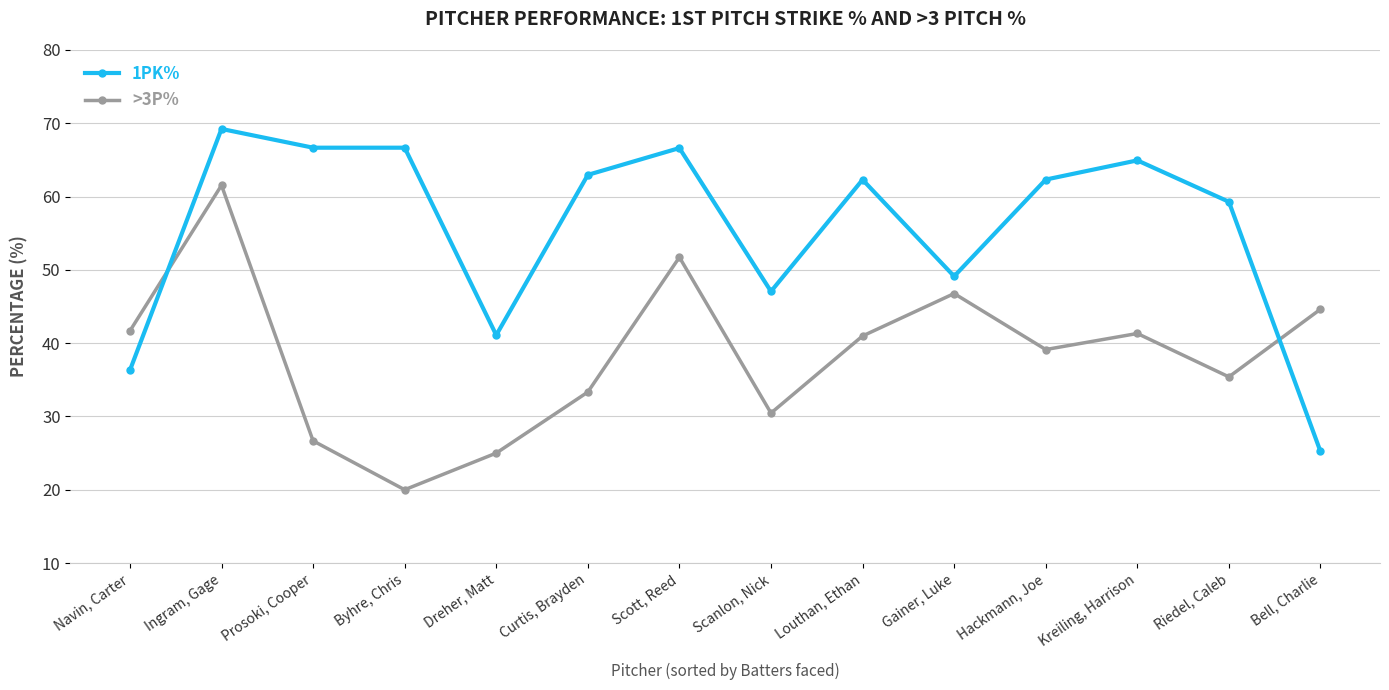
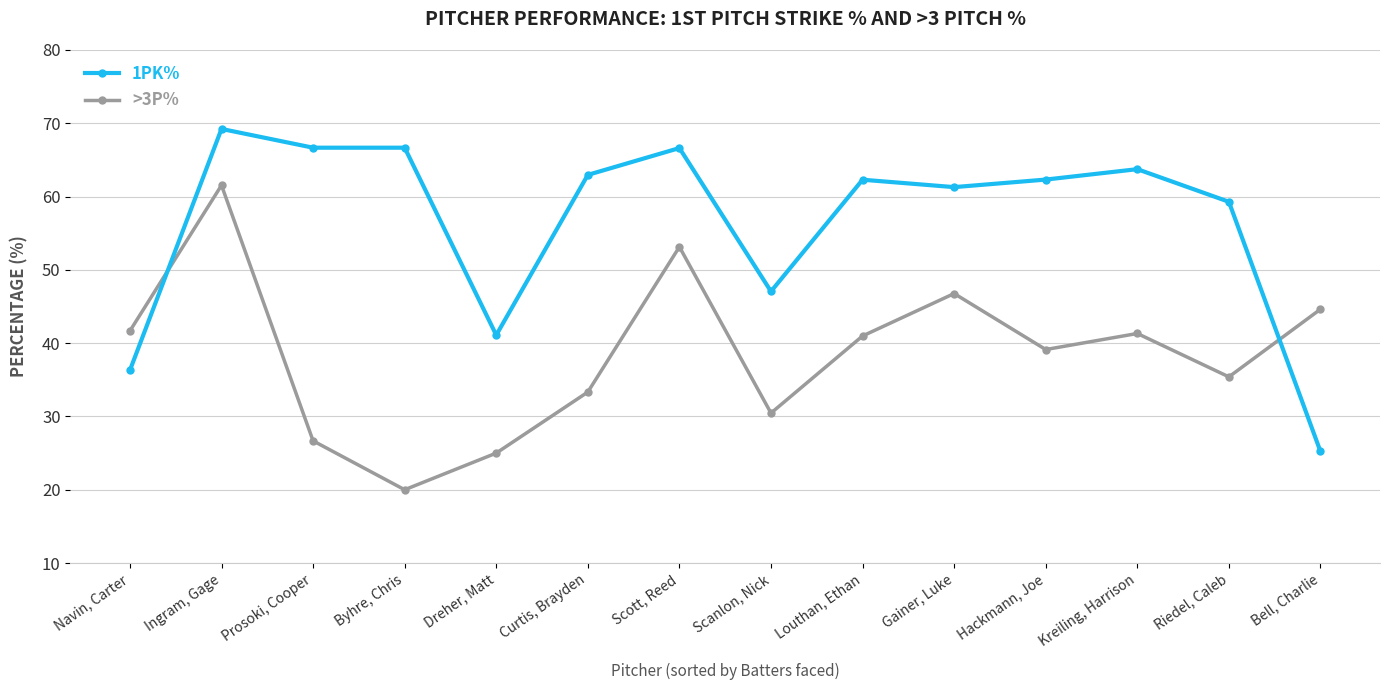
>3P%, Scott, Reed: 52 -> 53
1PK%, Gainer, Luke: 49 -> 61
1PK%, Kreiling, Harrison: 65 -> 64
